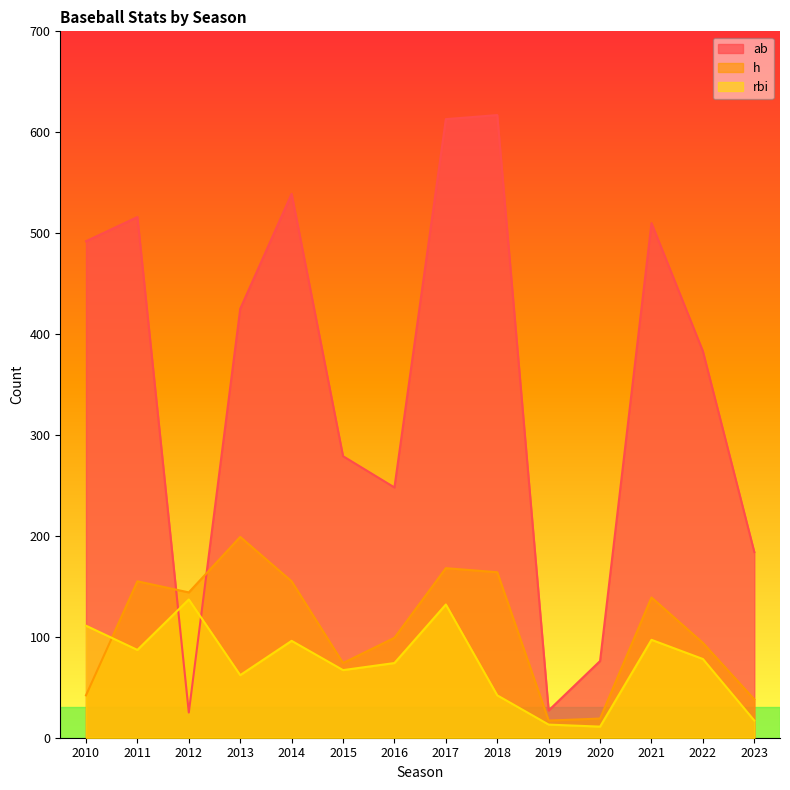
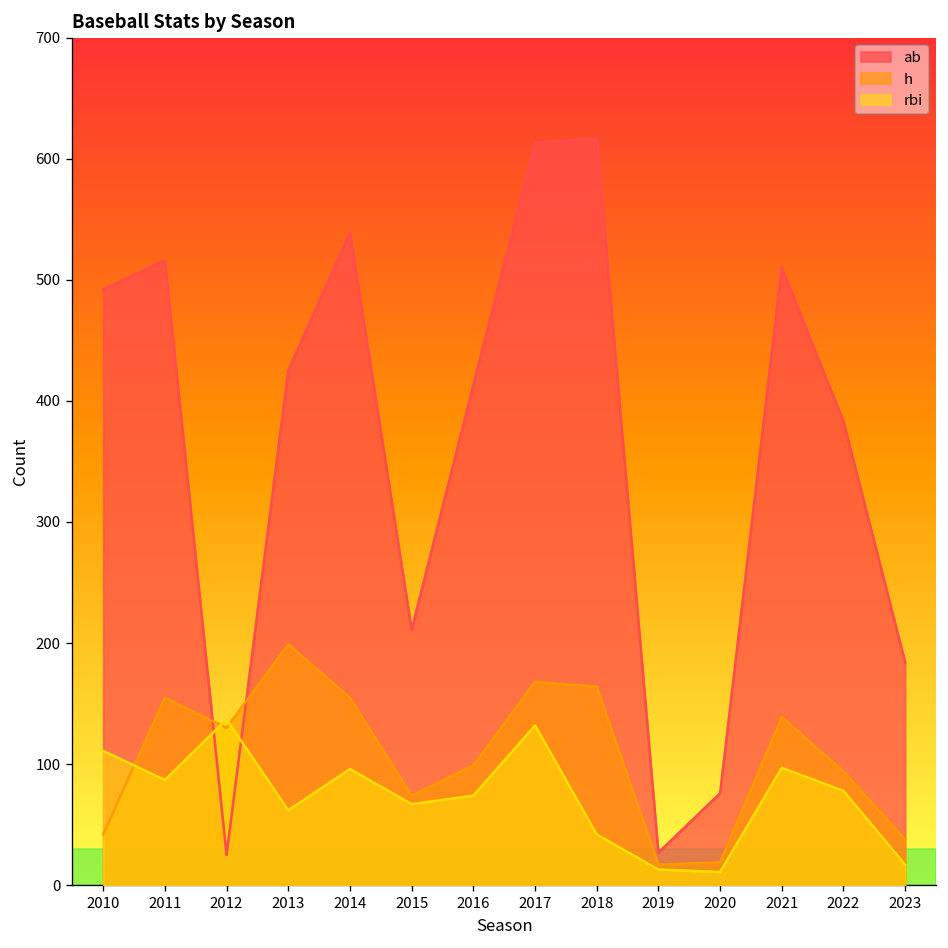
h, 2012: 144 -> 130
ab, 2015: 279 -> 211
ab, 2016: 248 -> 413
